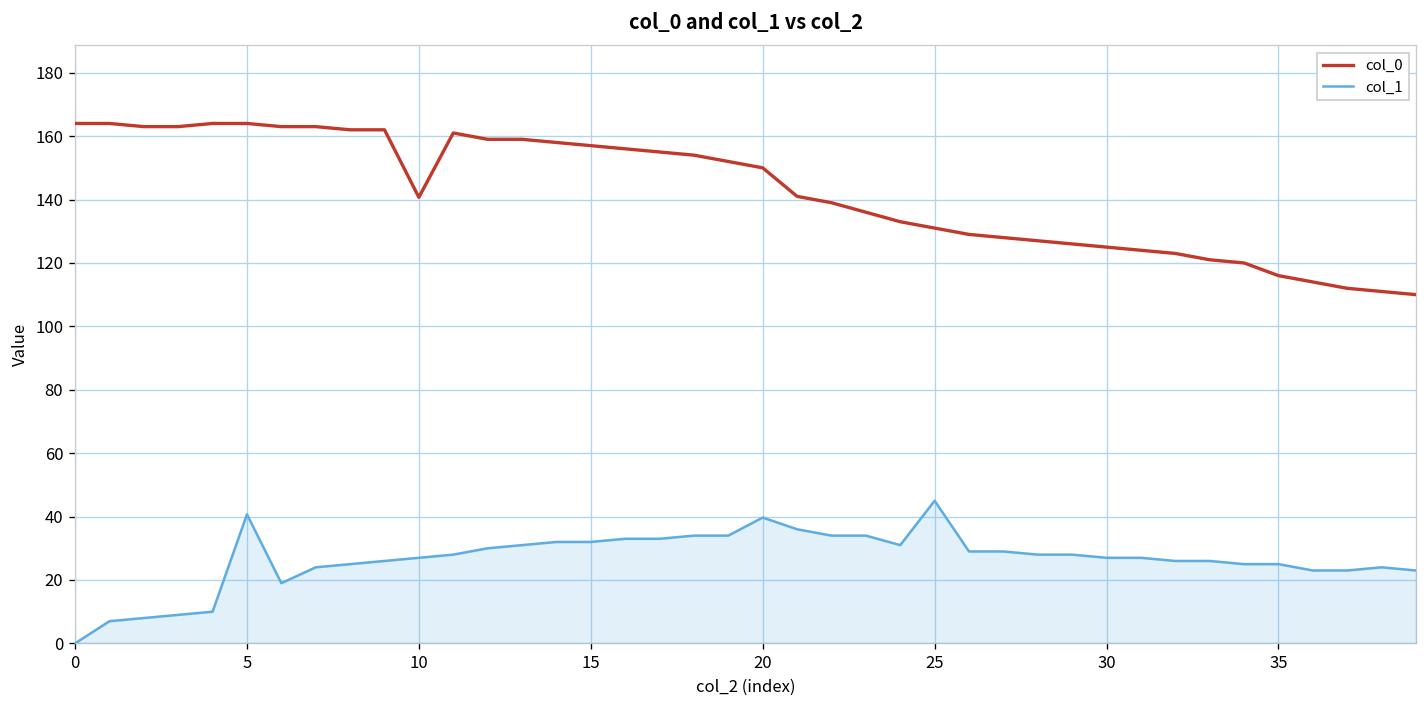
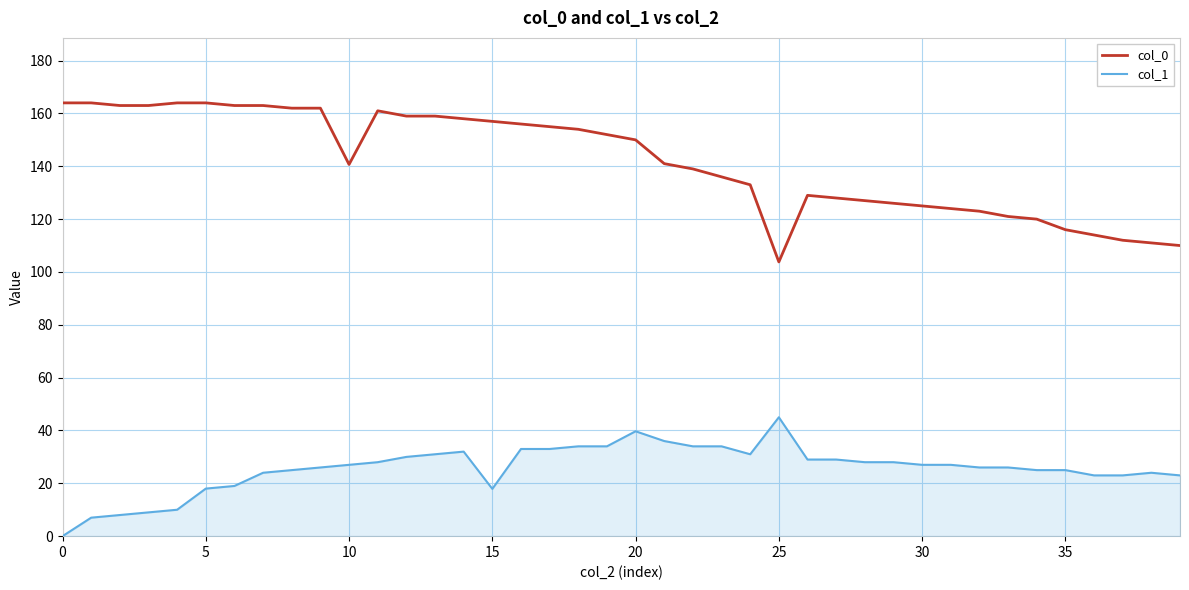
col_1, 5: 41 -> 18
col_1, 15: 32 -> 18
col_0, 25: 131 -> 104
